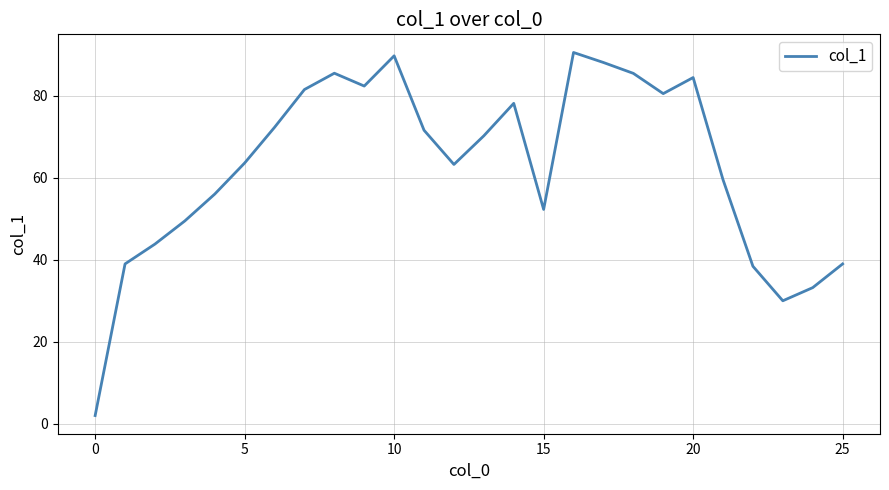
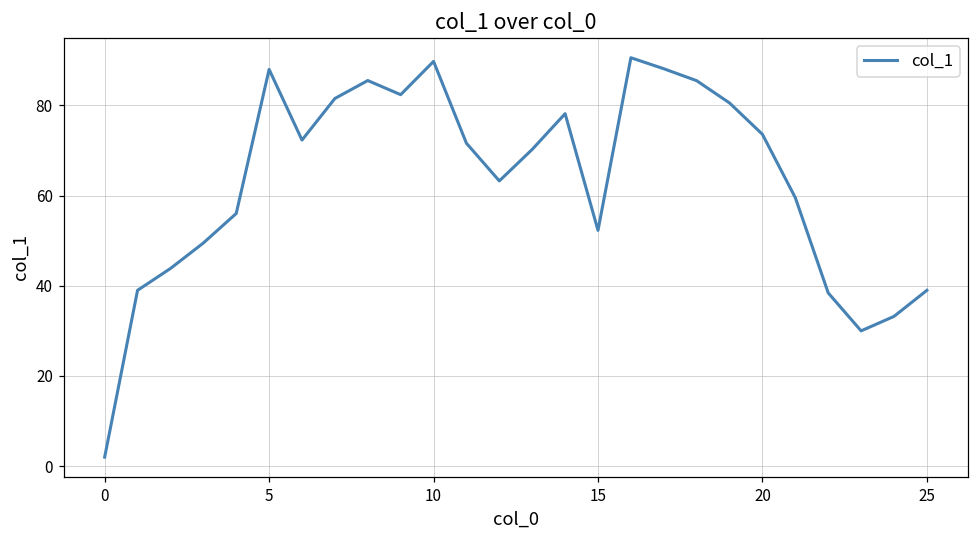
5: 64 -> 88
20: 84 -> 74
